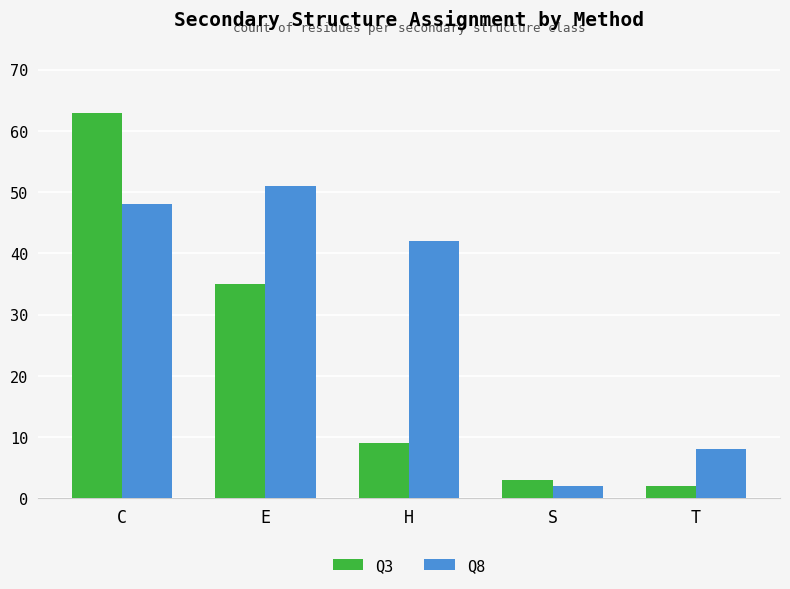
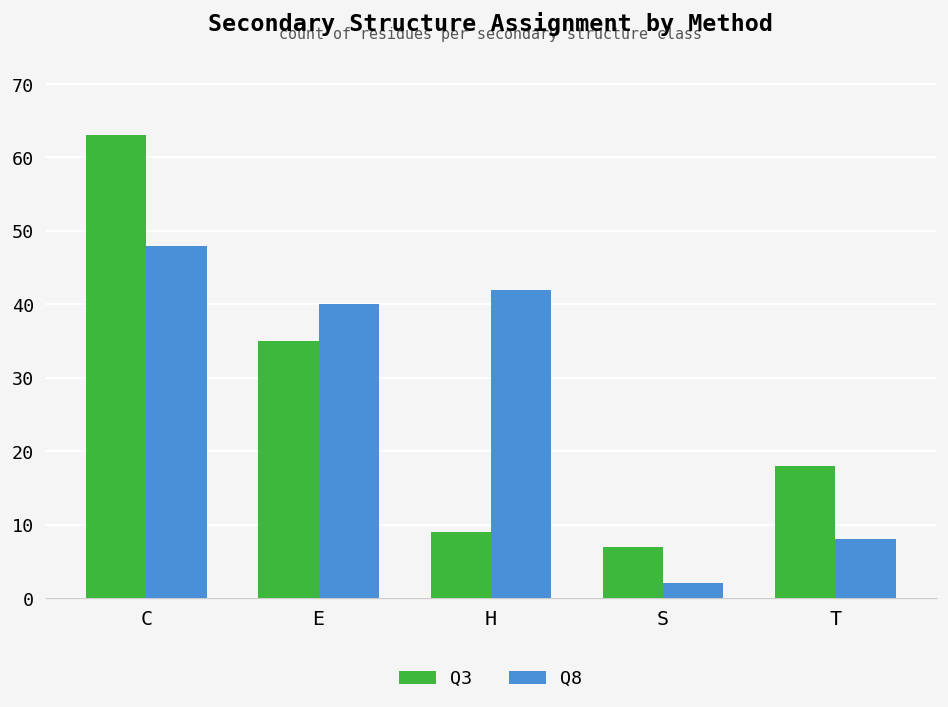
Q8, E: 51 -> 40
Q3, S: 3 -> 7
Q3, T: 2 -> 18
